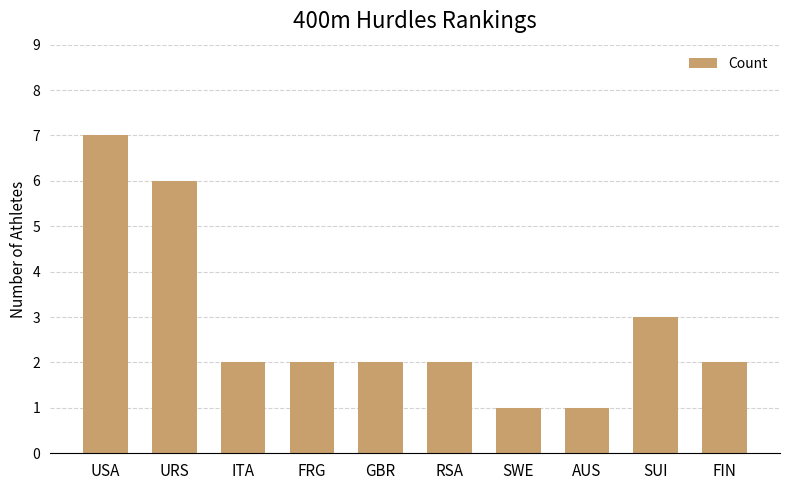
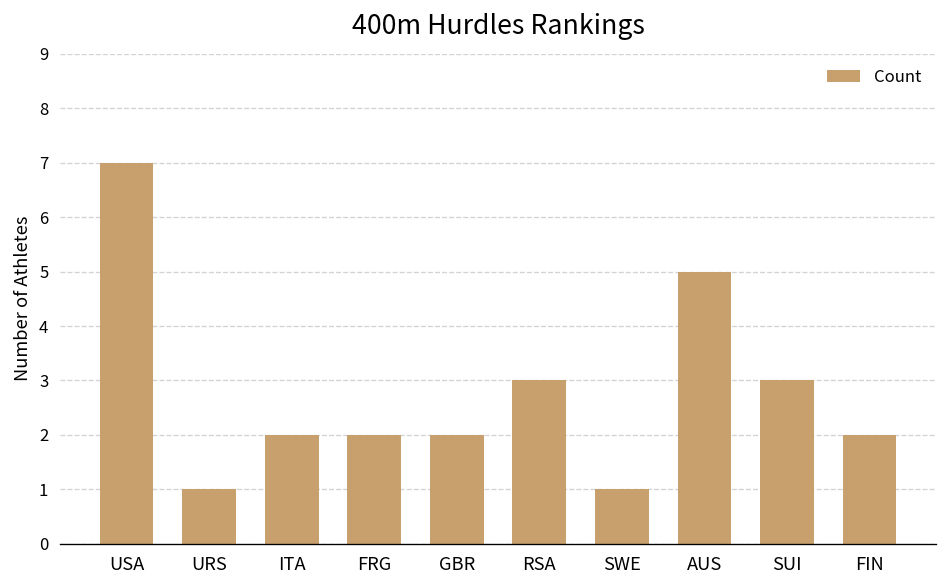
URS: 6 -> 1
RSA: 2 -> 3
AUS: 1 -> 5
